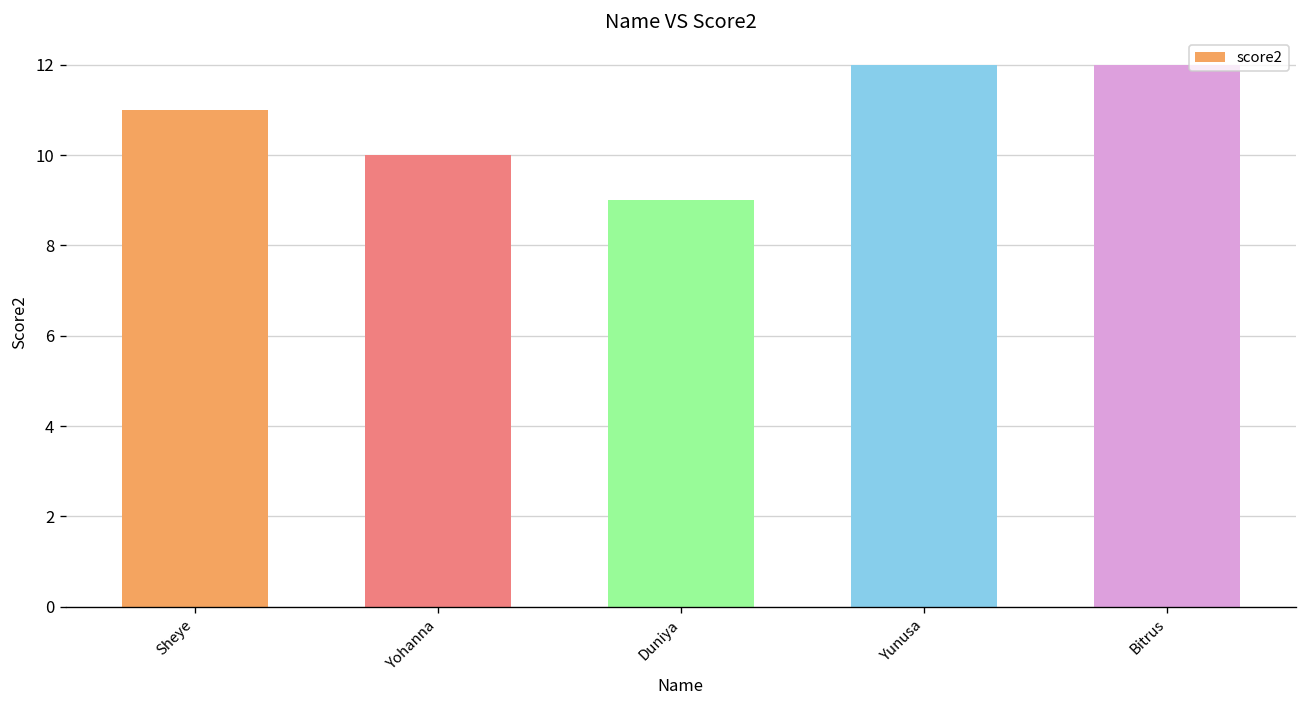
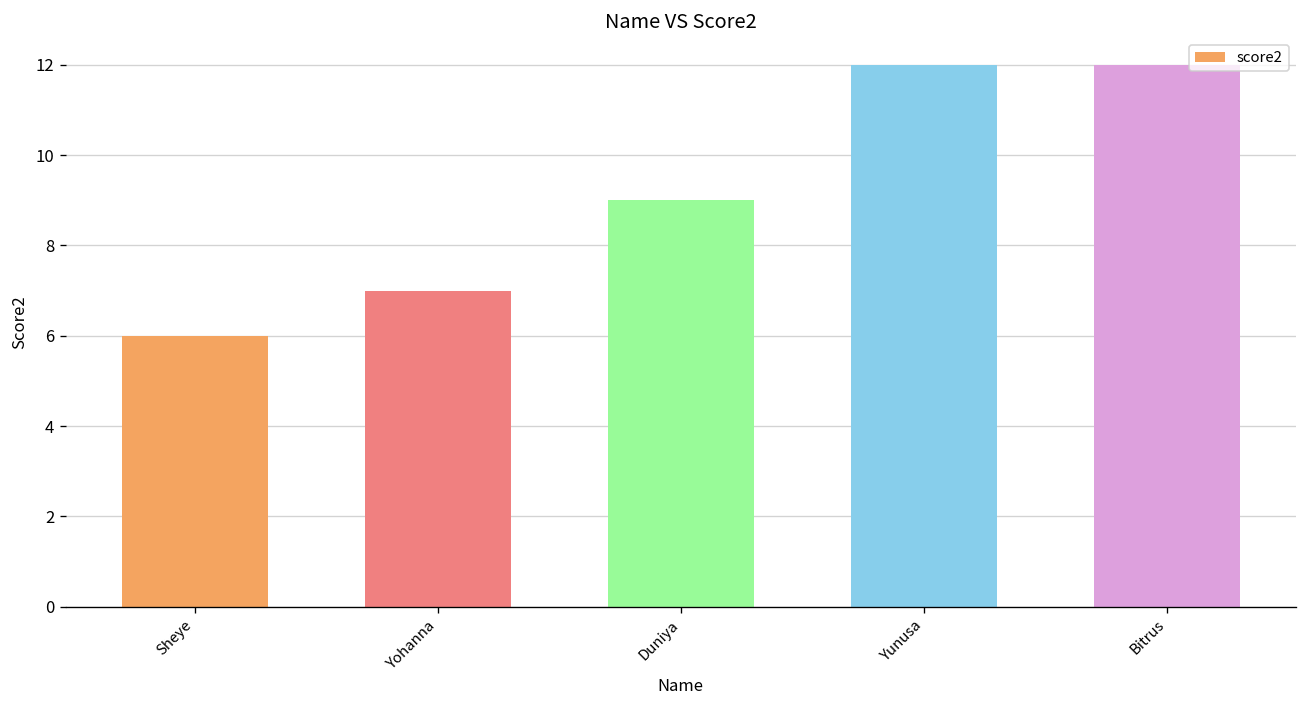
Sheye: 11 -> 6
Yohanna: 10 -> 7
